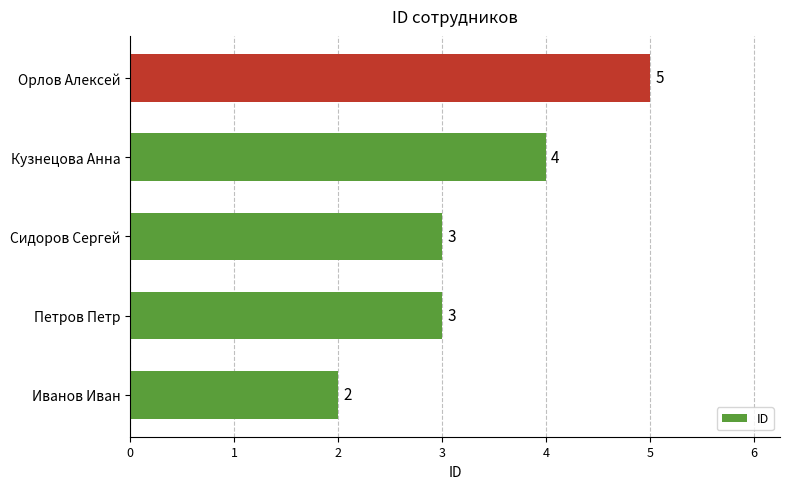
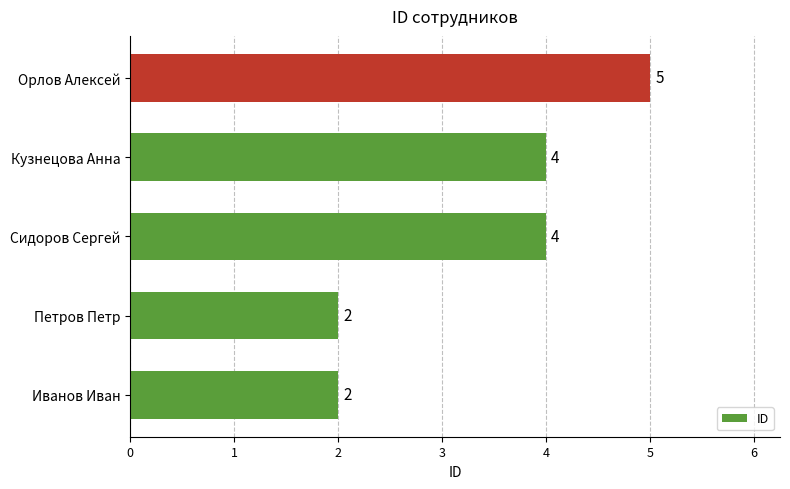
Сидоров Сергей: 3 -> 4
Петров Петр: 3 -> 2
